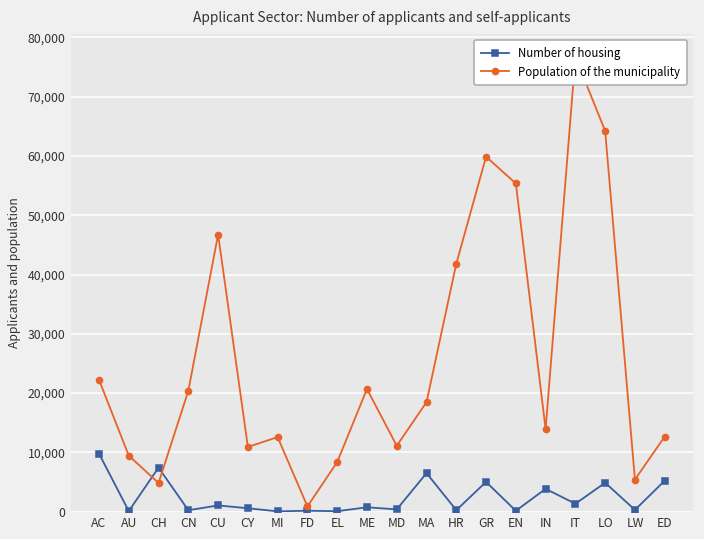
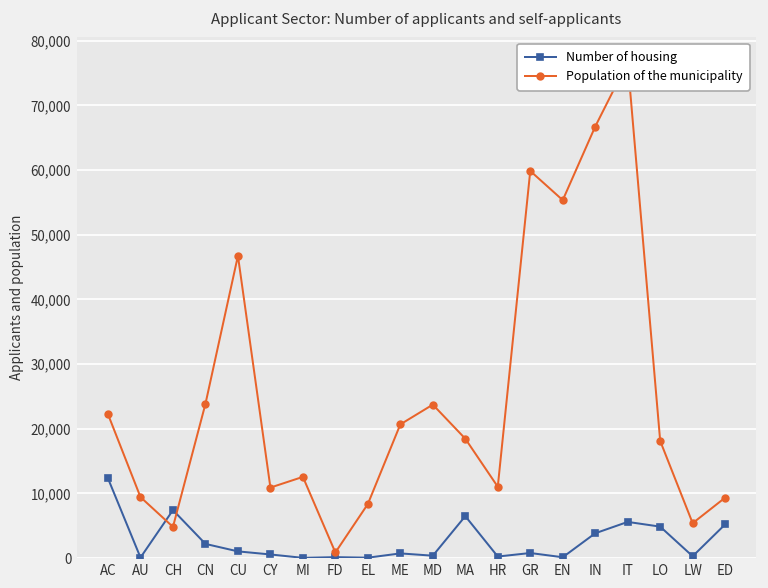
Number of housing, AC: 10,000 -> 12,000
Number of housing, CN: 0 -> 2,000
Population of the municipality, CN: 20,000 -> 24,000
Population of the municipality, MD: 11,000 -> 24,000
Population of the municipality, HR: 42,000 -> 11,000
Number of housing, GR: 5,000 -> 1,000
Population of the municipality, IN: 14,000 -> 67,000
Number of housing, IT: 1,000 -> 6,000
Population of the municipality, LO: 64,000 -> 18,000
Population of the municipality, ED: 13,000 -> 9,000
